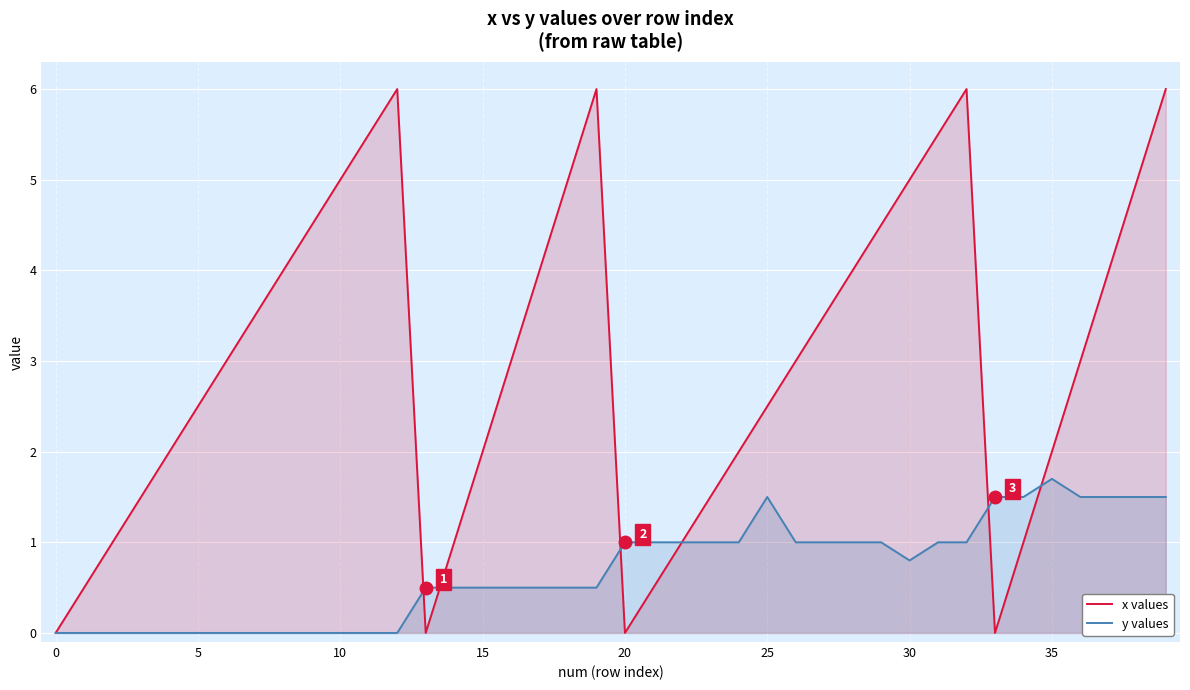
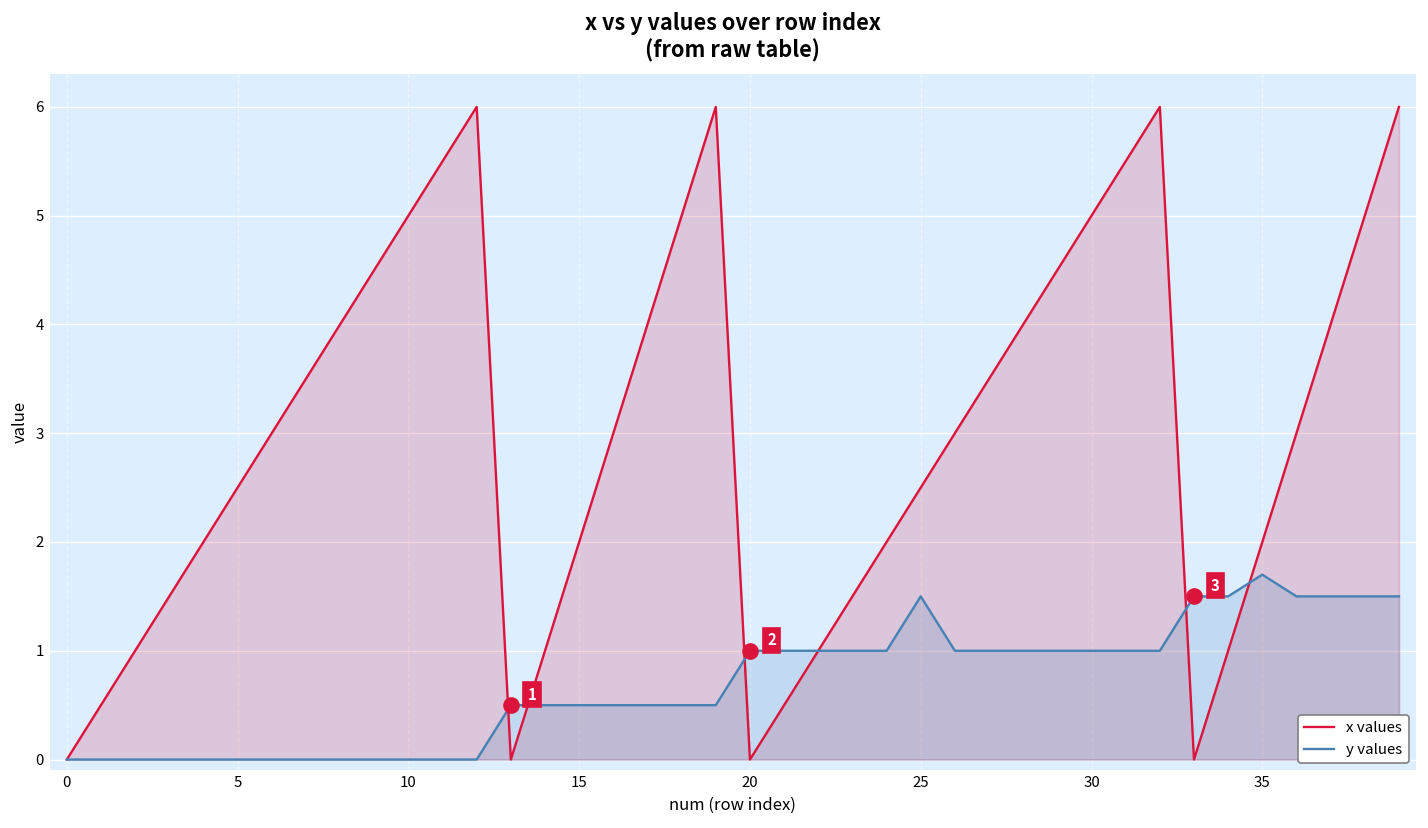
y values, 30: 0.8 -> 1.0
